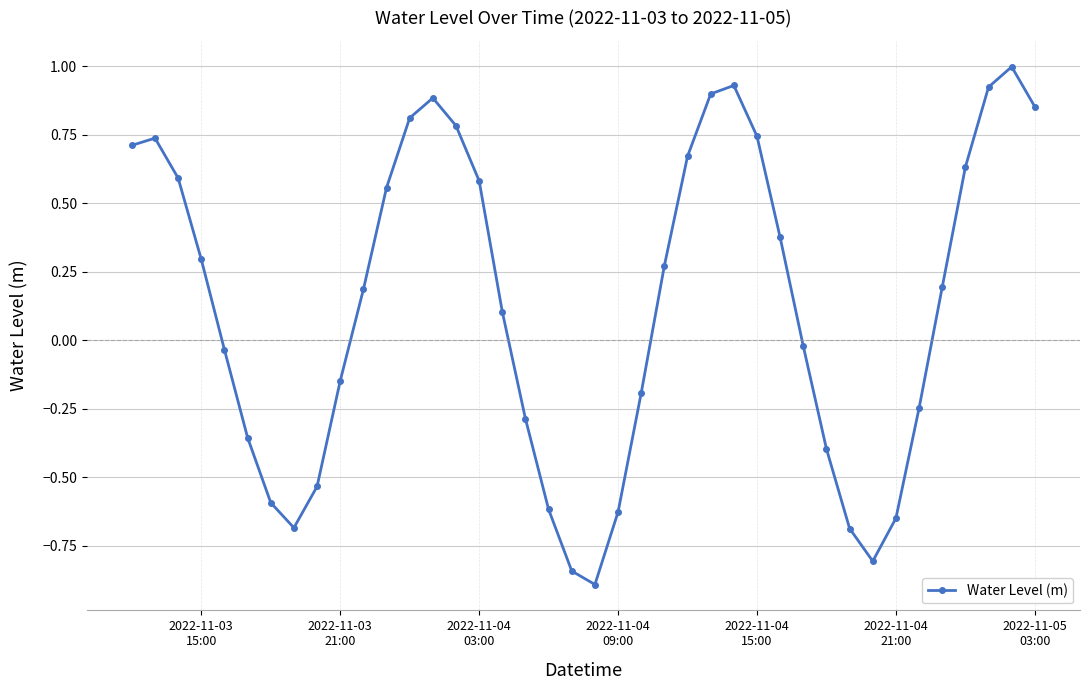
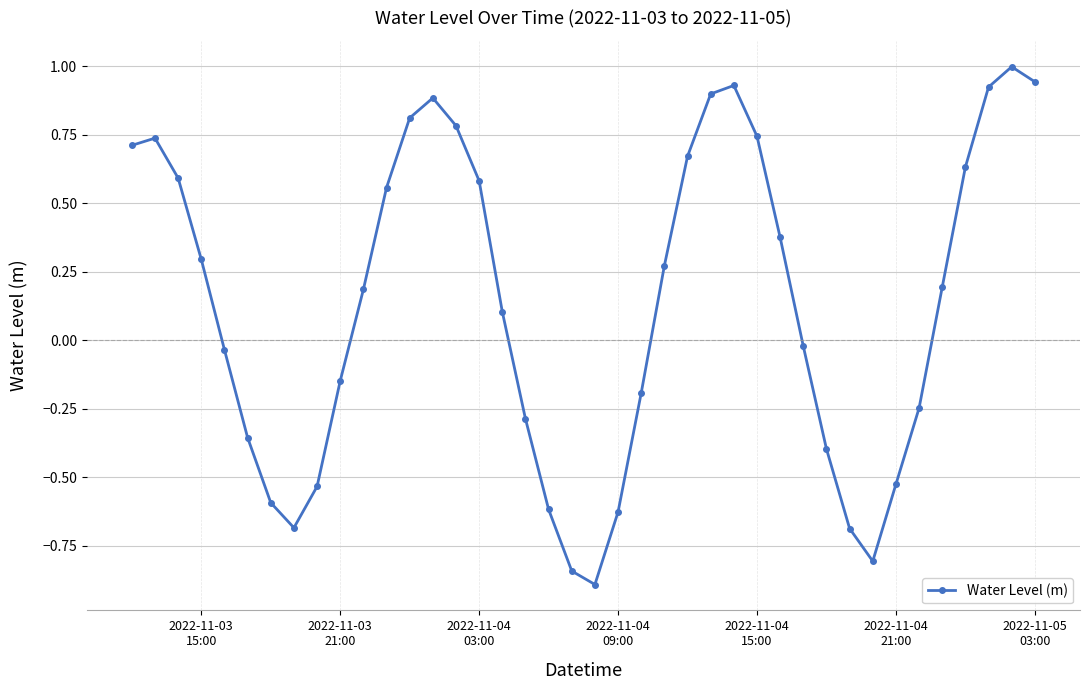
2022-11-04 21:00: -0.65 -> -0.53
2022-11-05 03:00: 0.85 -> 0.94
